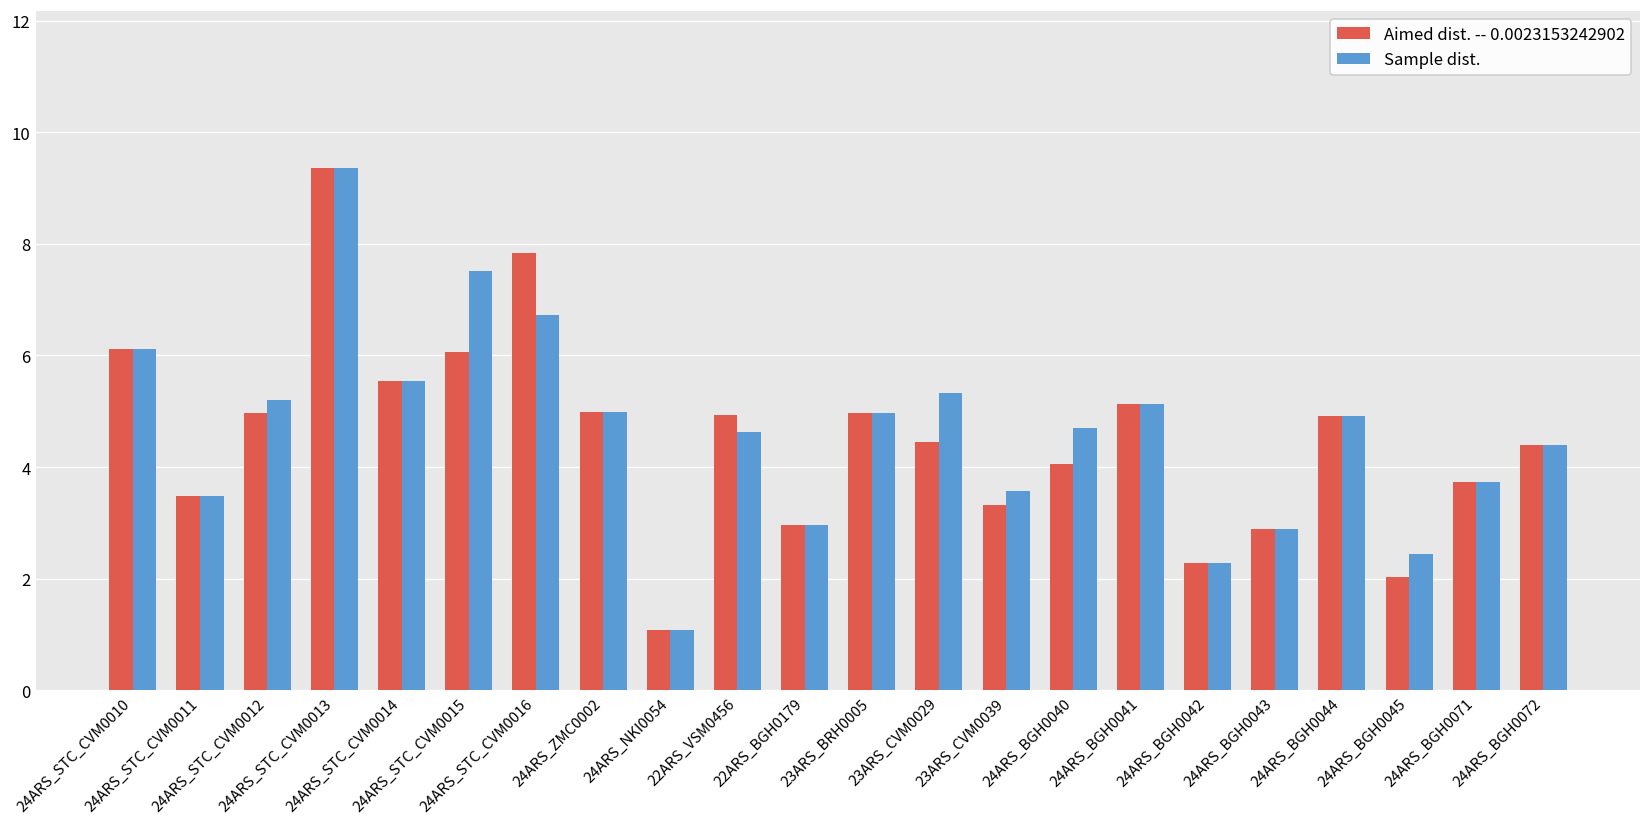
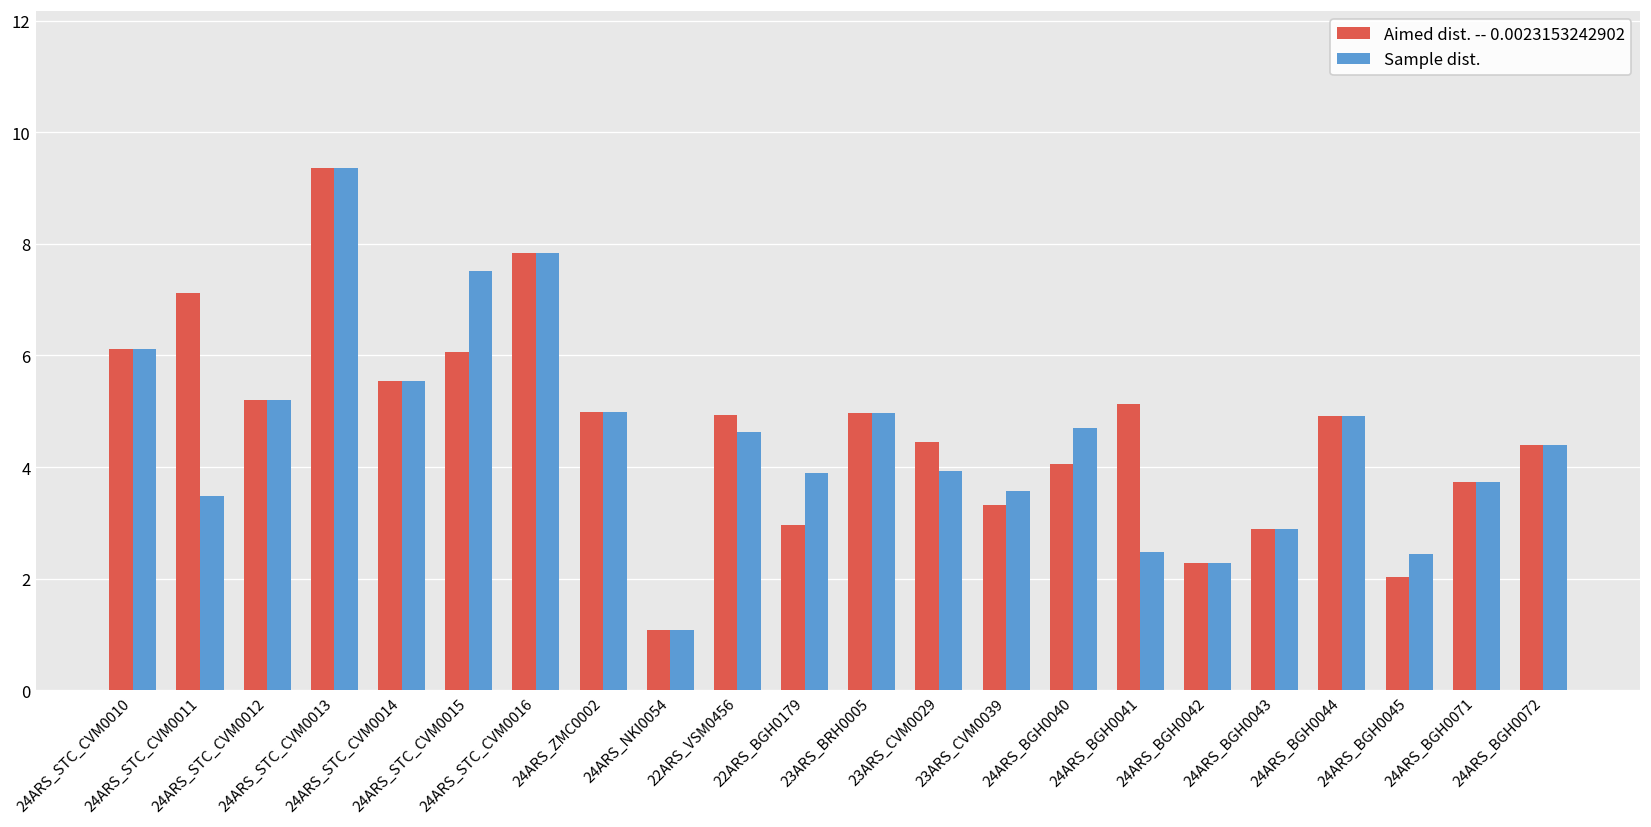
Aimed dist. -- 0.0023153242902, 24ARS_STC_CVM0011: 3.5 -> 7.1
Aimed dist. -- 0.0023153242902, 24ARS_STC_CVM0012: 5.0 -> 5.2
Sample dist., 24ARS_STC_CVM0016: 6.7 -> 7.8
Sample dist., 22ARS_BGH0179: 3.0 -> 3.9
Sample dist., 23ARS_CVM0029: 5.3 -> 3.9
Sample dist., 24ARS_BGH0041: 5.1 -> 2.5
